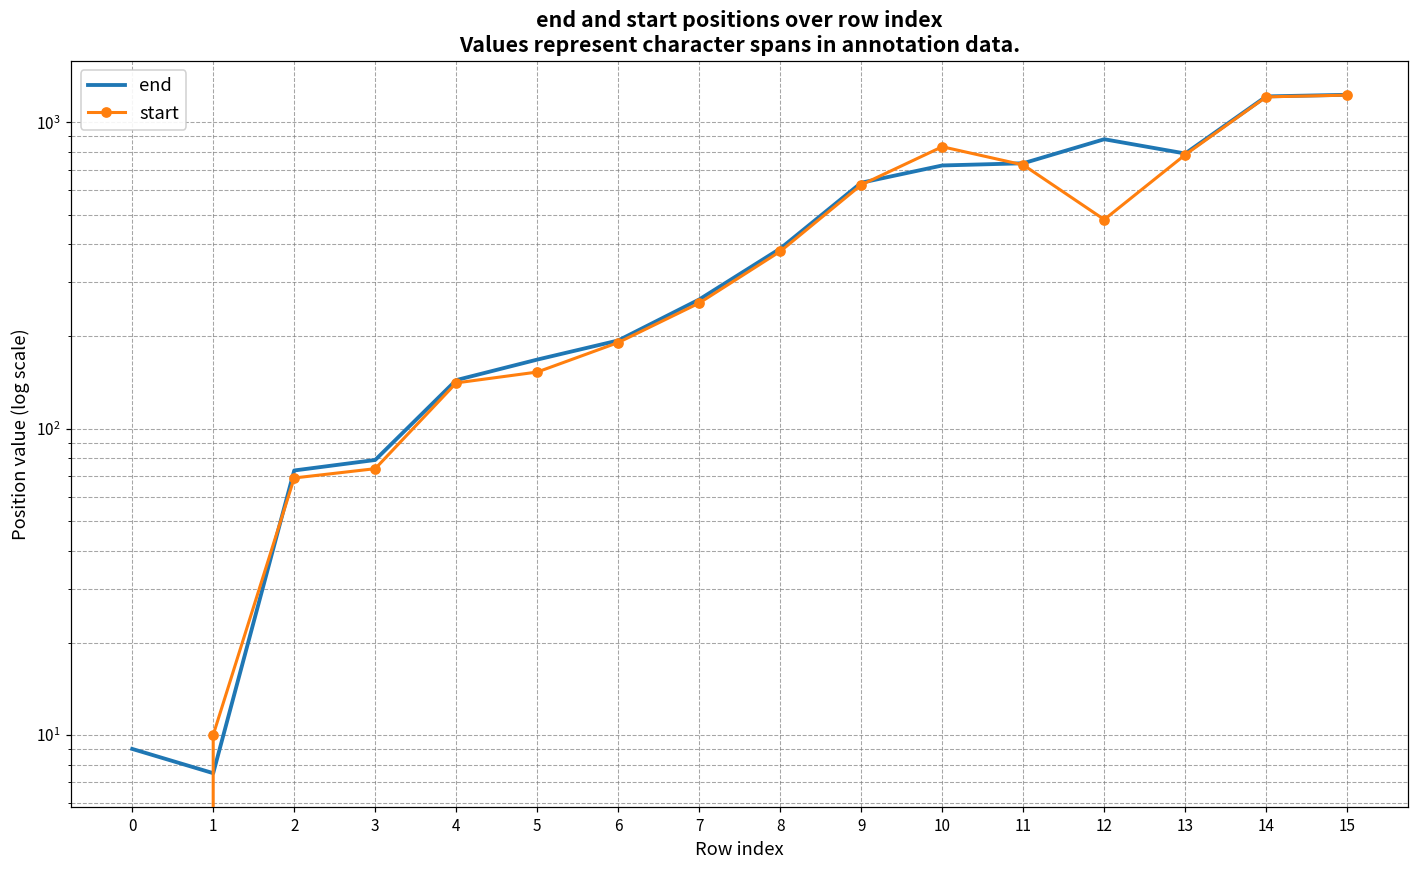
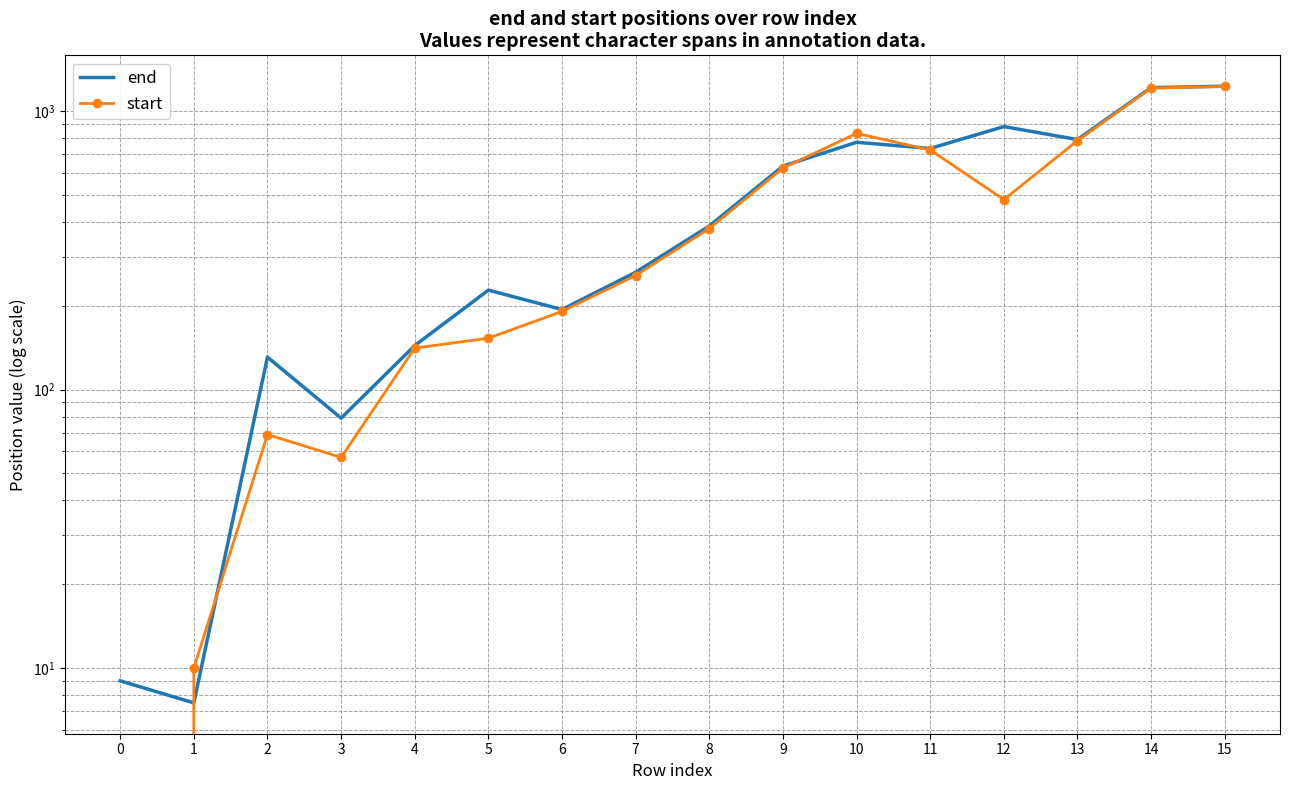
end, 2: 73 -> 130
start, 3: 74 -> 57
end, 5: 170 -> 230
end, 10: 720 -> 770
